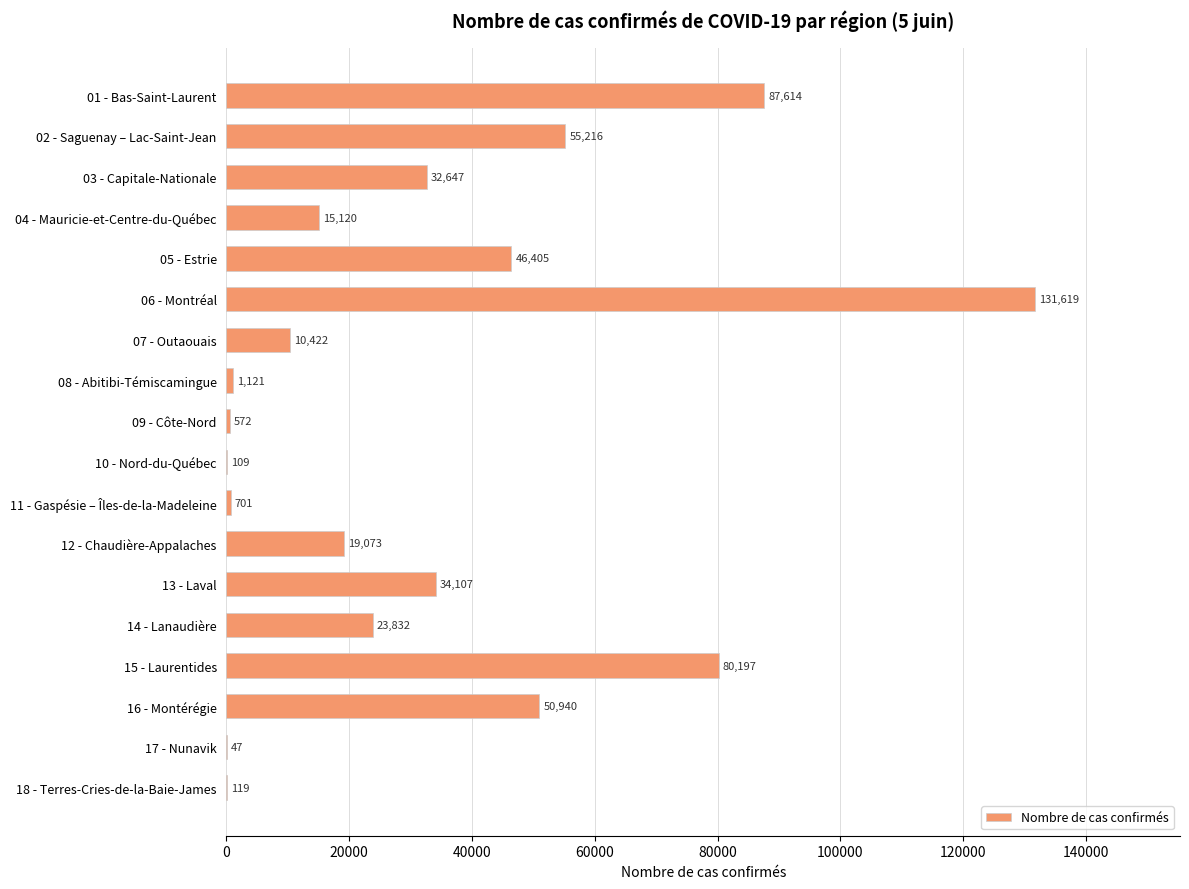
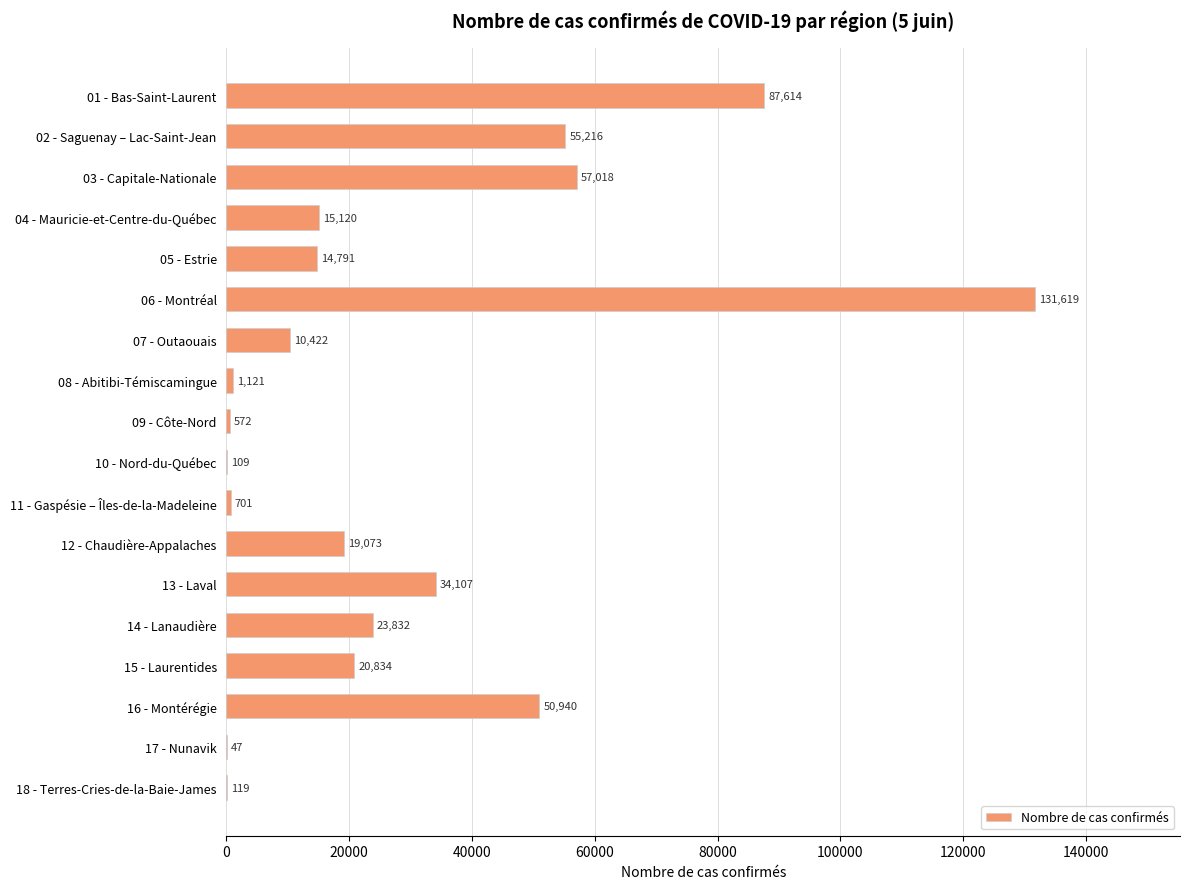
03 - Capitale-Nationale: 32,647 -> 57,018
05 - Estrie: 46,405 -> 14,791
15 - Laurentides: 80,197 -> 20,834
